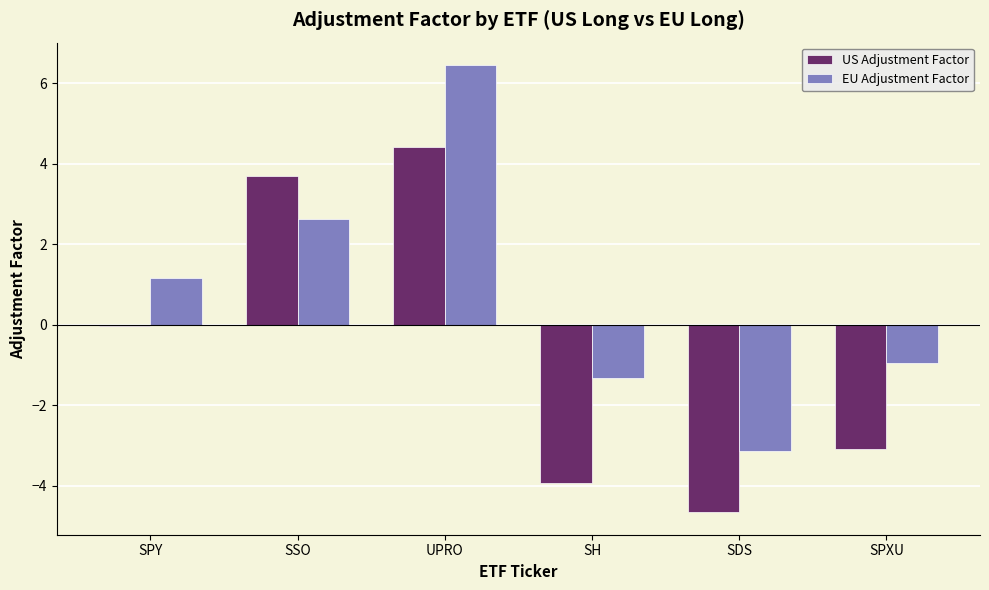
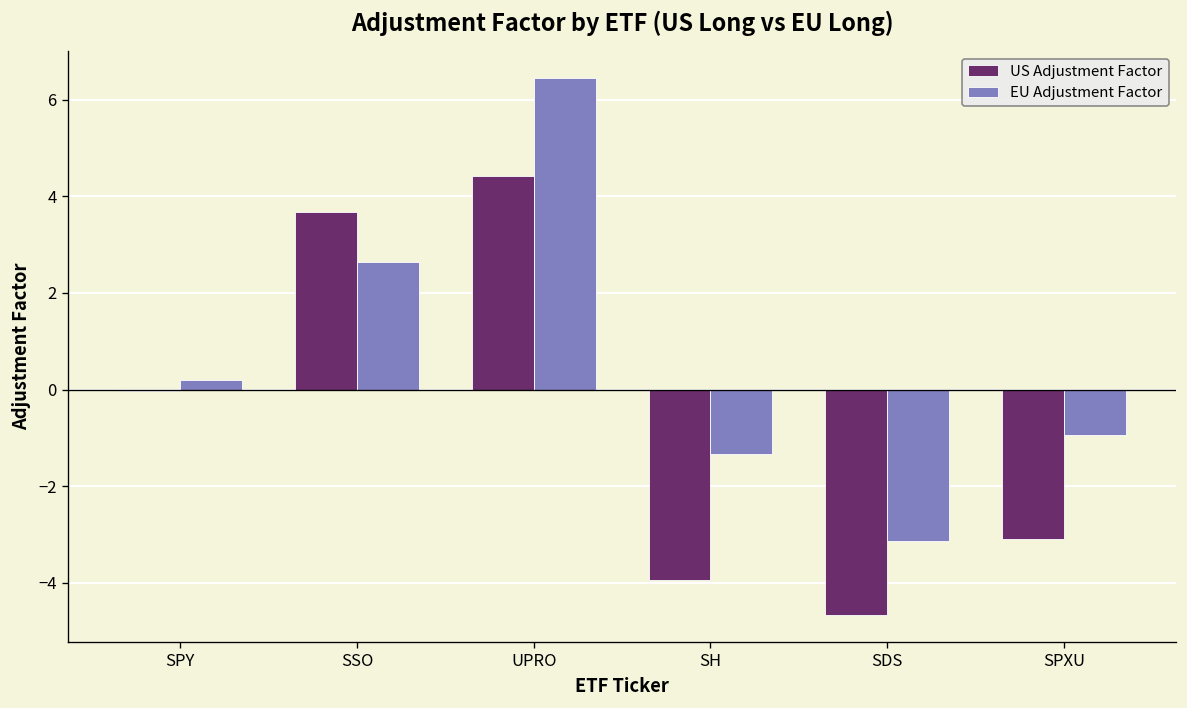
EU Adjustment Factor, SPY: 1.2 -> 0.2
